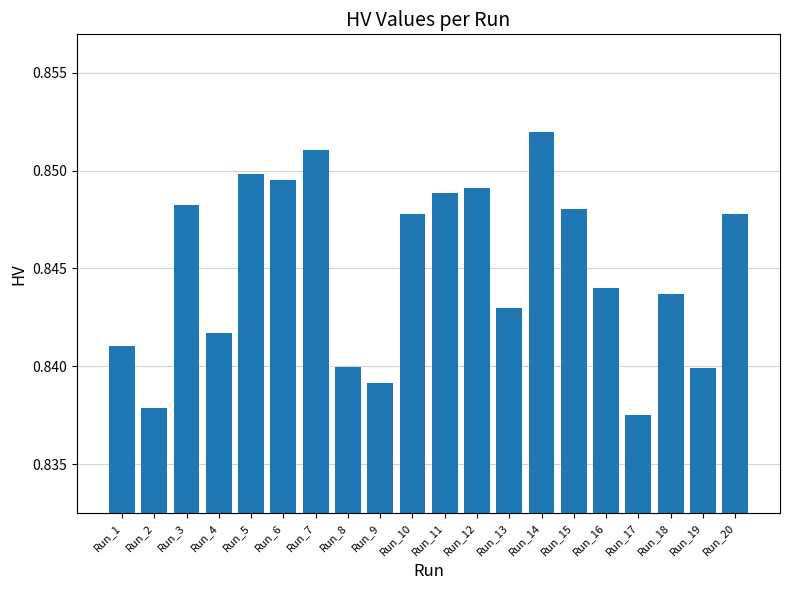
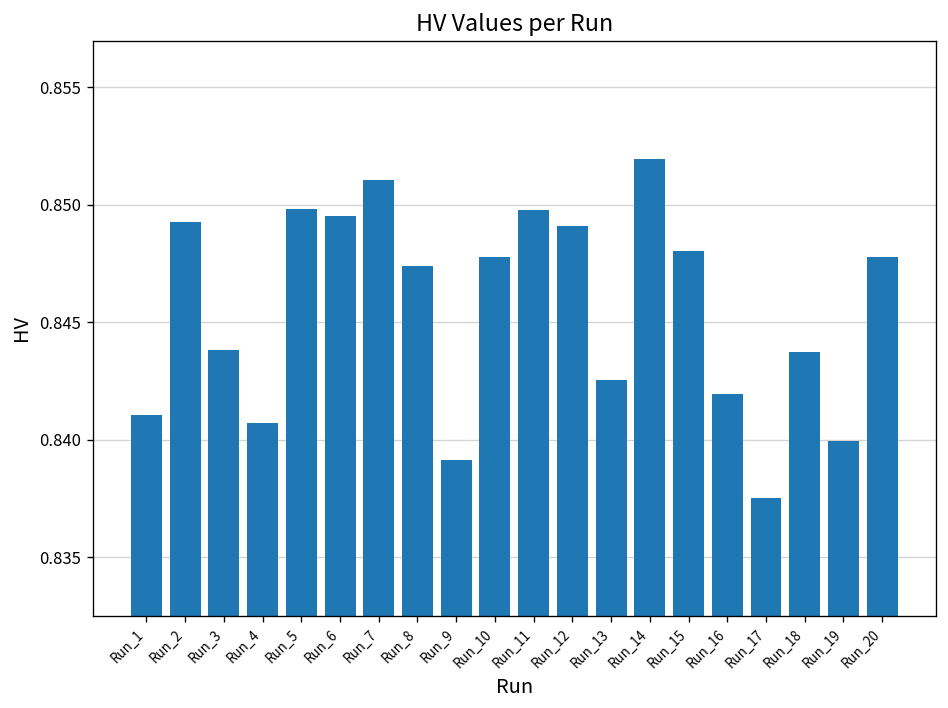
Run_2: 0.8379 -> 0.8493
Run_3: 0.8482 -> 0.8438
Run_4: 0.8417 -> 0.8407
Run_8: 0.8400 -> 0.8474
Run_11: 0.8488 -> 0.8498
Run_13: 0.8430 -> 0.8425
Run_16: 0.8440 -> 0.8419
